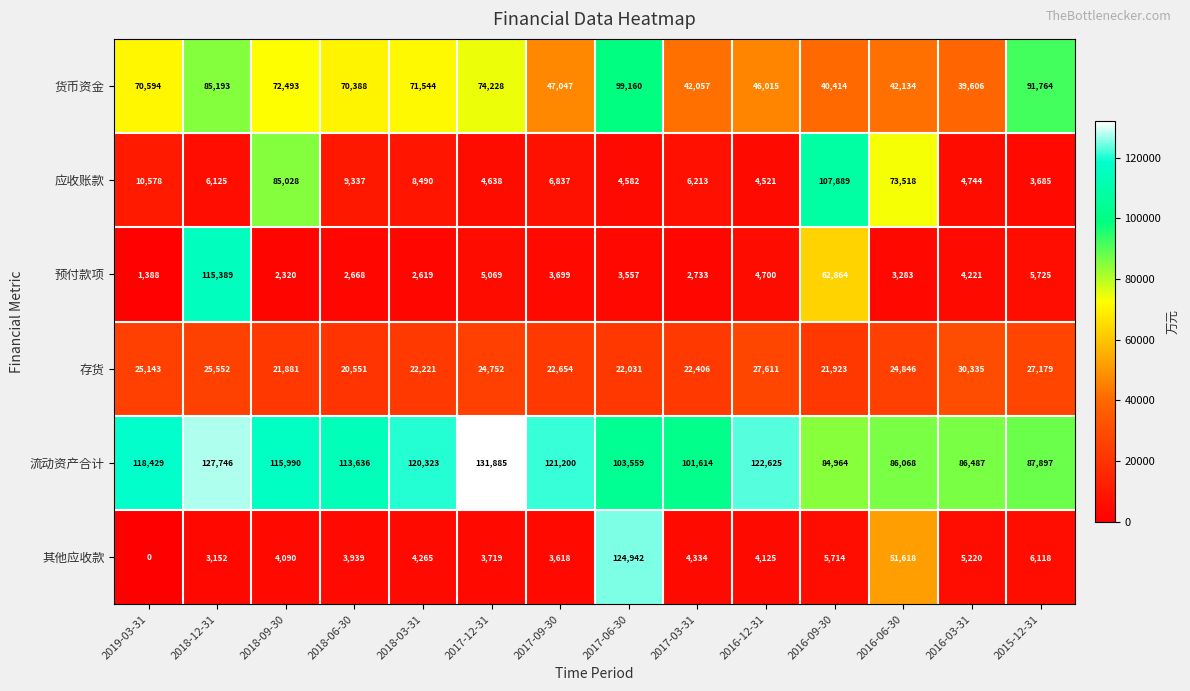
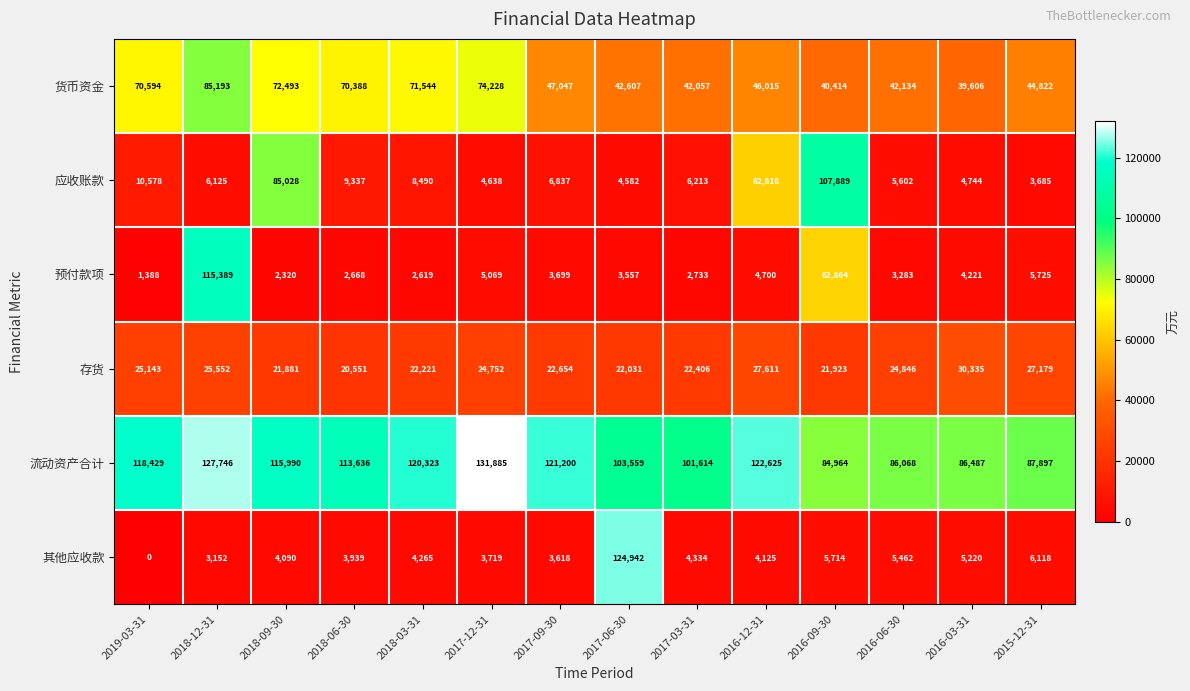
货币资金, 2017-06-30: 99,160 -> 42,607
货币资金, 2015-12-31: 91,764 -> 44,822
应收账款, 2016-12-31: 4,521 -> 62,818
应收账款, 2016-06-30: 73,518 -> 5,602
其他应收款, 2016-06-30: 51,618 -> 5,462
